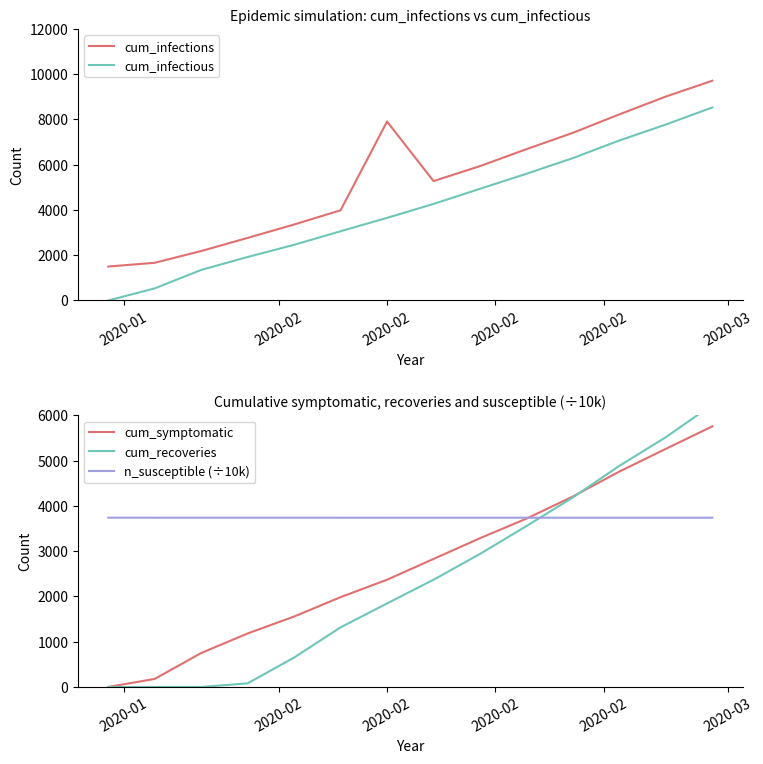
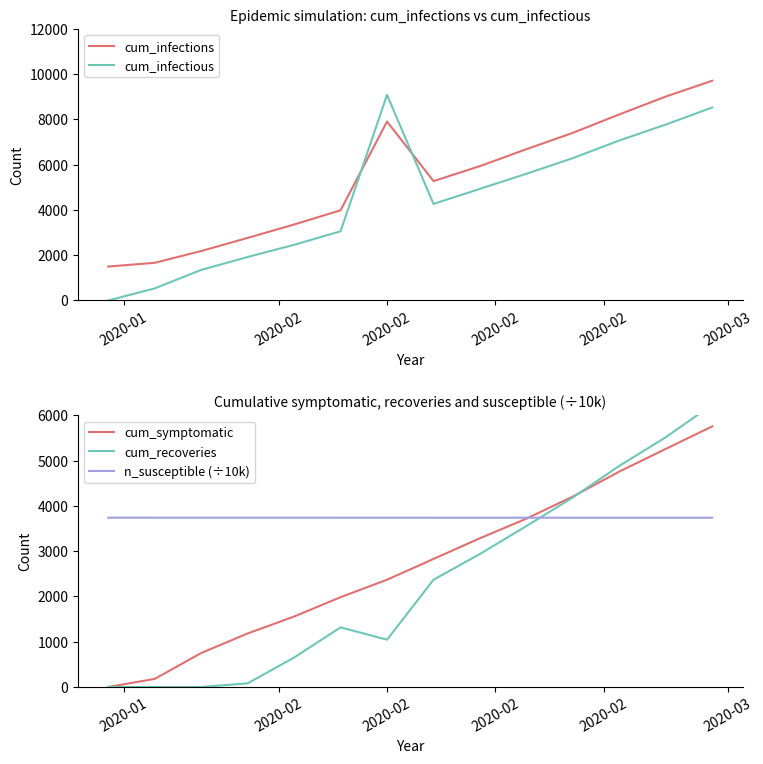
Epidemic simulation: cum_infections vs cum_infectious, cum_infectious, 2020-02: 3700 -> 9100
Cumulative symptomatic, recoveries and susceptible (÷10k), cum_recoveries, 2020-02: 1800 -> 1000
